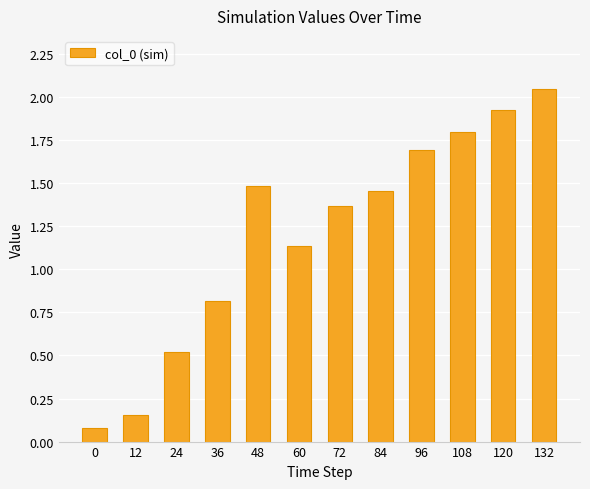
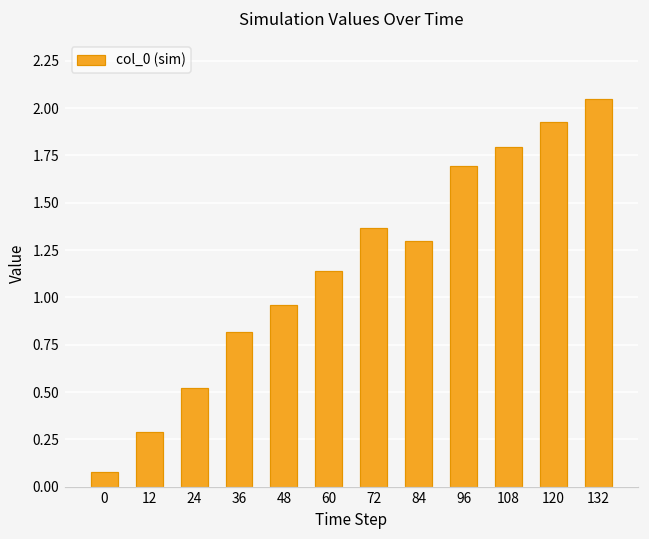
12: 0.16 -> 0.29
48: 1.48 -> 0.96
84: 1.46 -> 1.30
